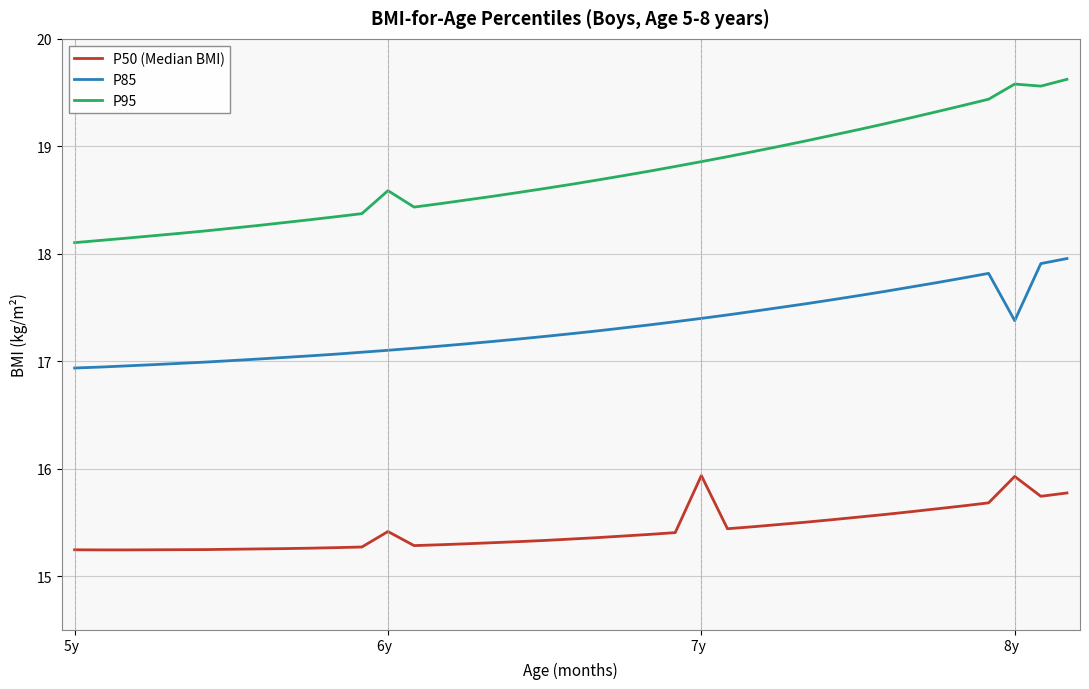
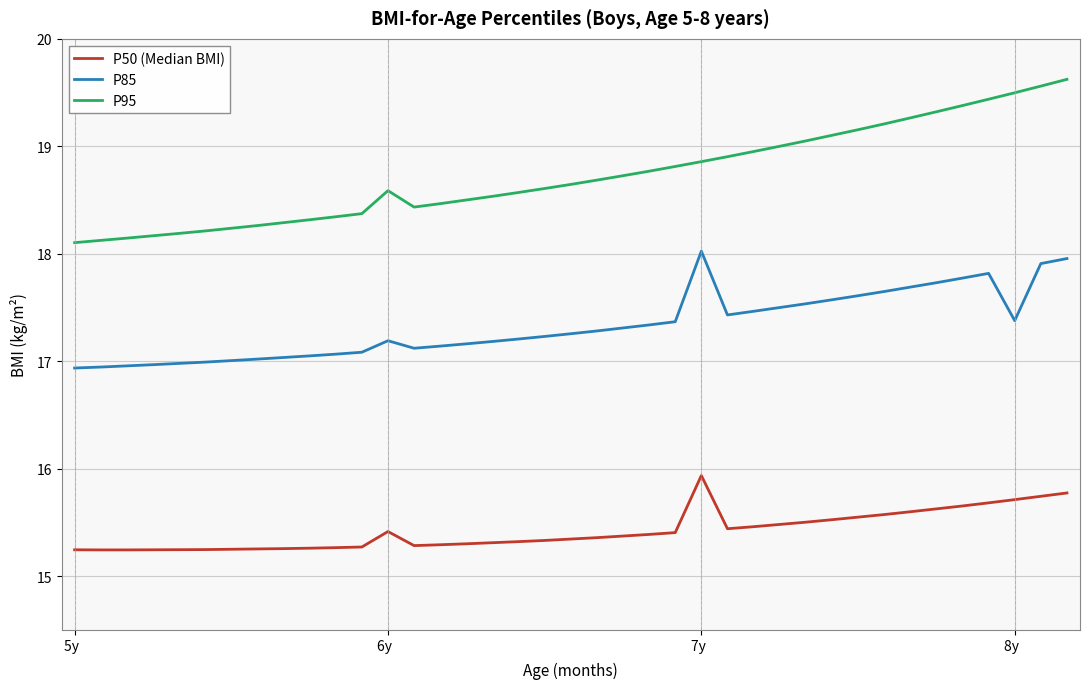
P85, 6y: 17.10 -> 17.19
P85, 7y: 17.40 -> 18.02
P50 (Median BMI), 8y: 15.93 -> 15.71
P95, 8y: 19.58 -> 19.50
